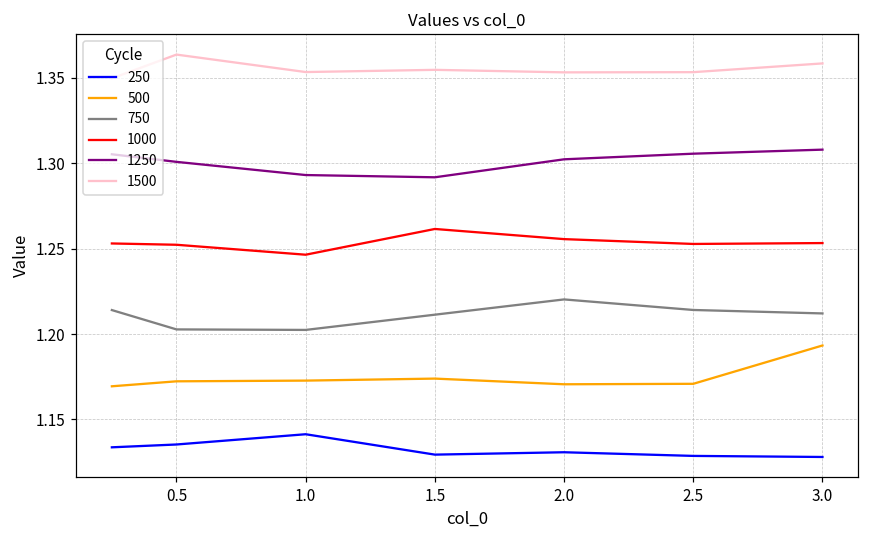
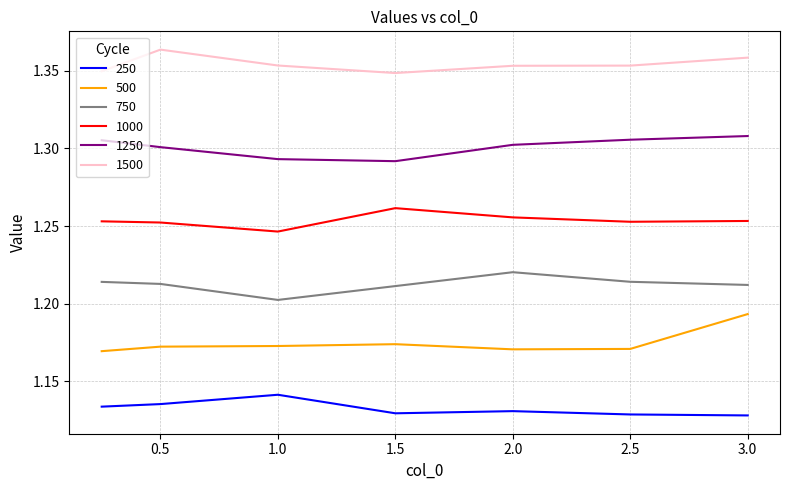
750, 0.5: 1.203 -> 1.213
1500, 1.5: 1.355 -> 1.349
